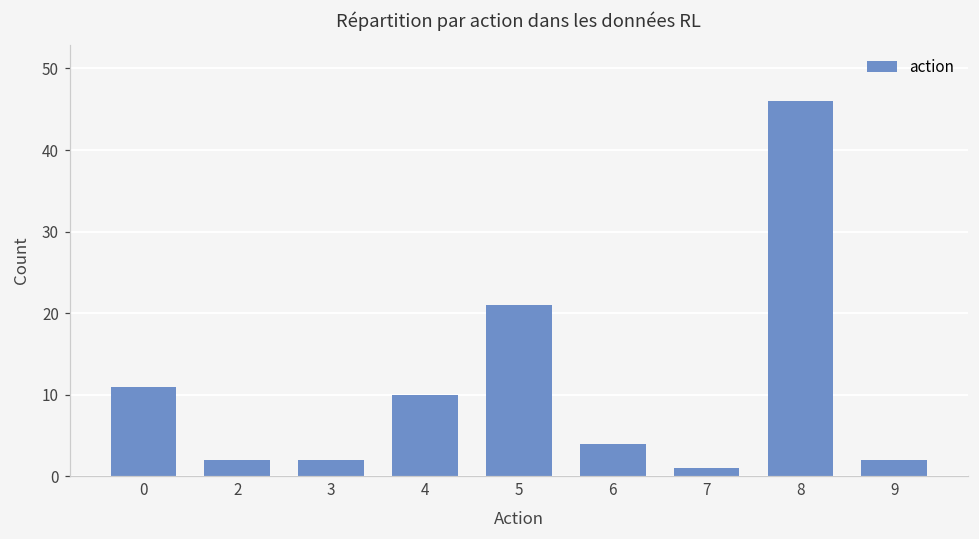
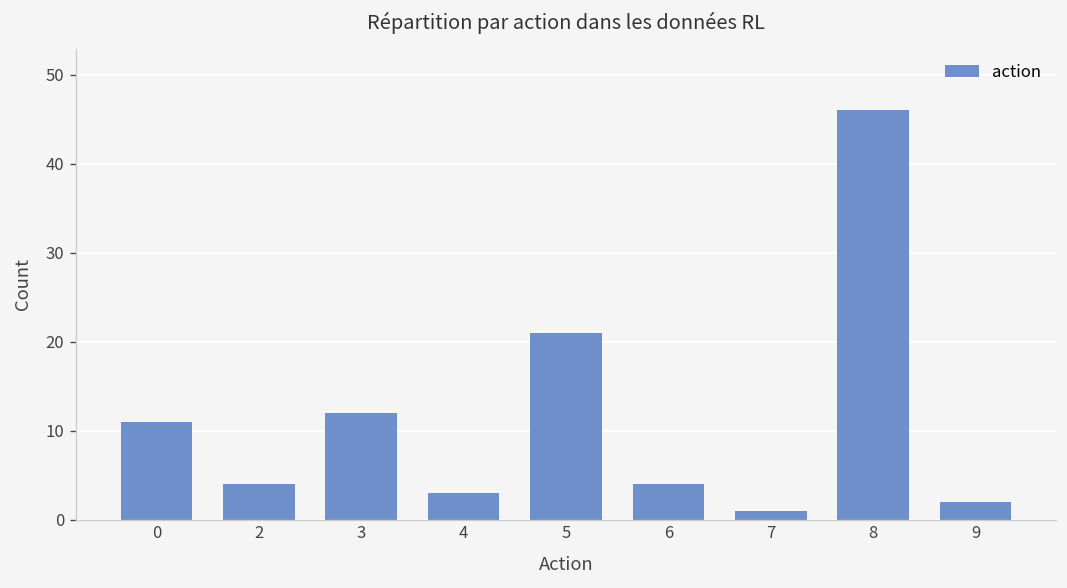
2: 2 -> 4
3: 2 -> 12
4: 10 -> 3
